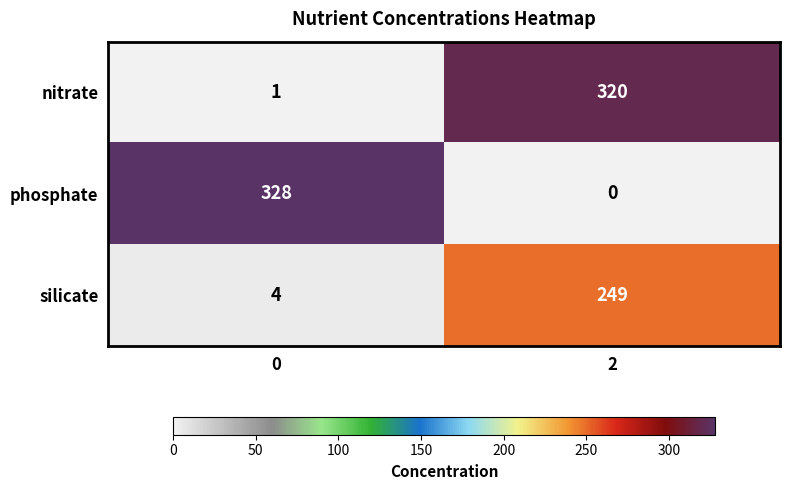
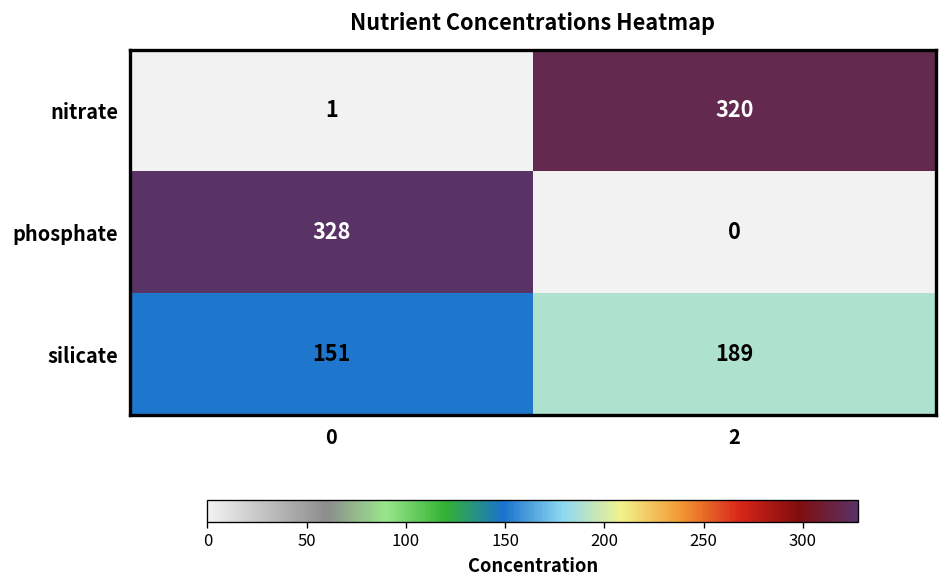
silicate, 0: 4 -> 151
silicate, 2: 249 -> 189
